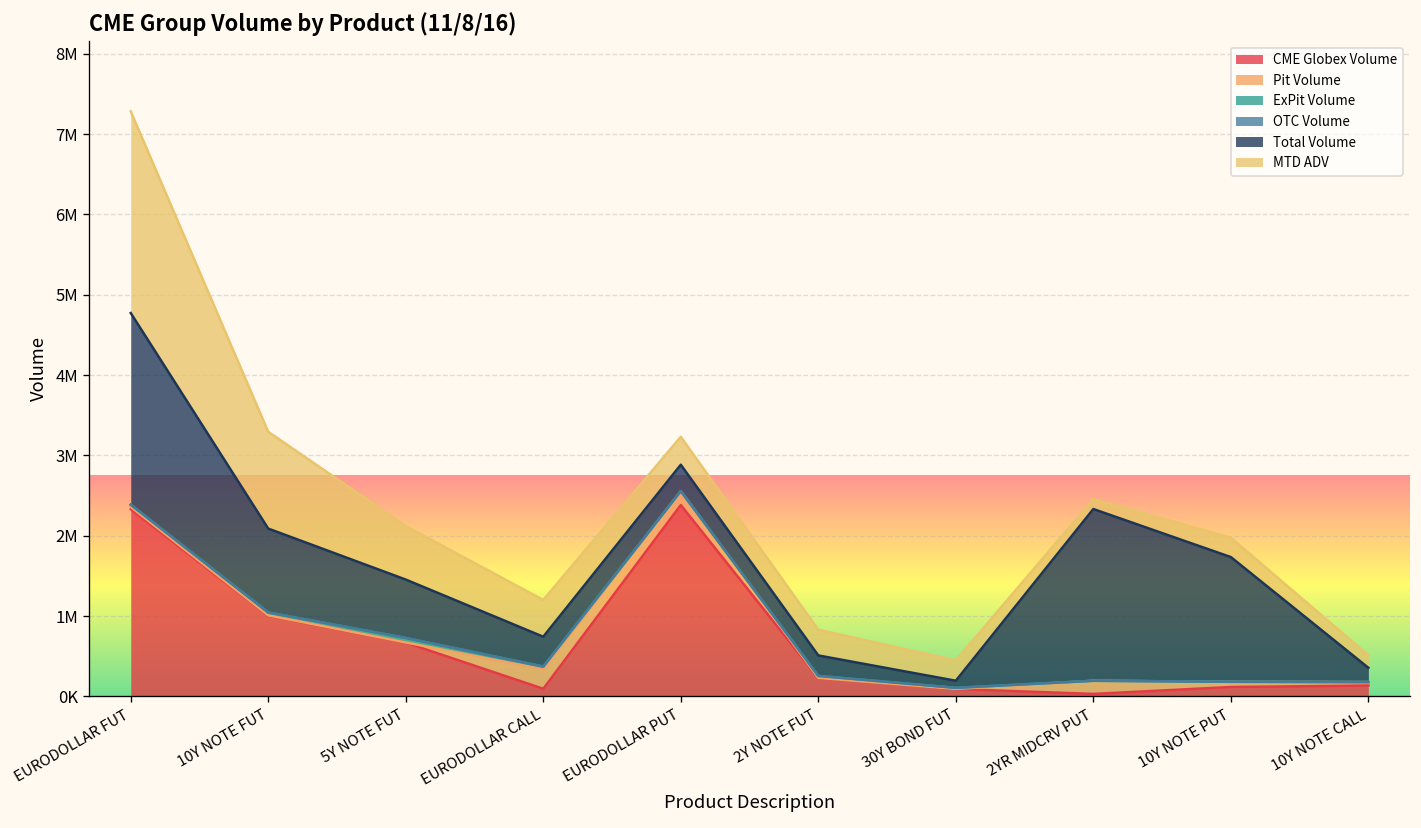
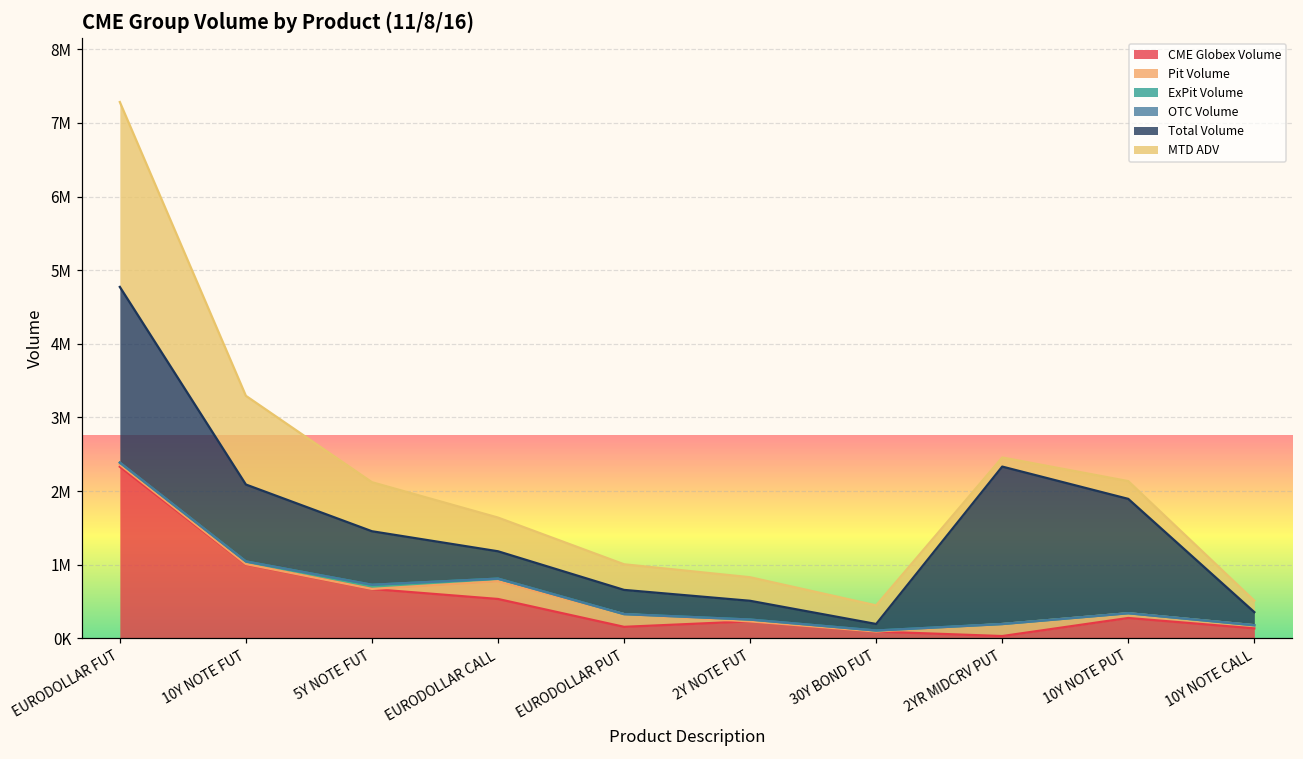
CME Globex Volume, EURODOLLAR CALL: 100000 -> 500000
CME Globex Volume, EURODOLLAR PUT: 2400000 -> 200000
CME Globex Volume, 10Y NOTE PUT: 100000 -> 300000
